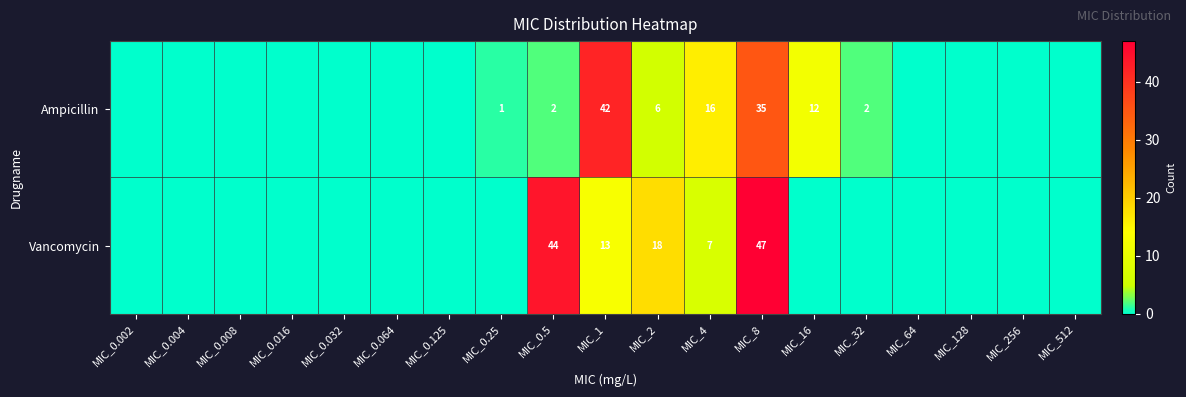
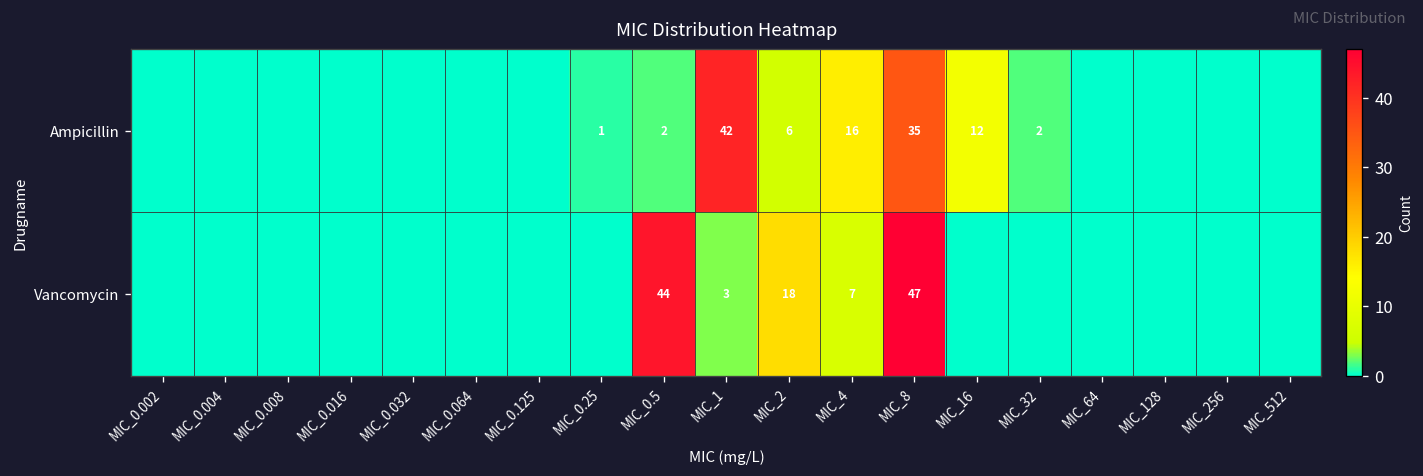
Vancomycin, MIC_1: 13 -> 3
